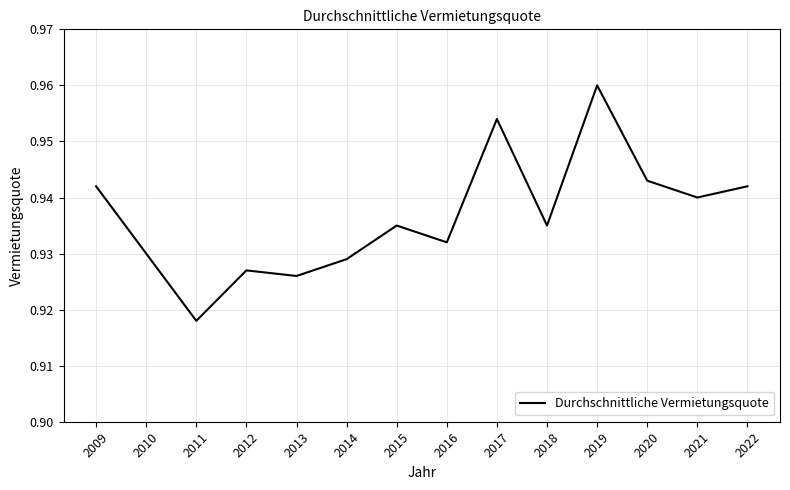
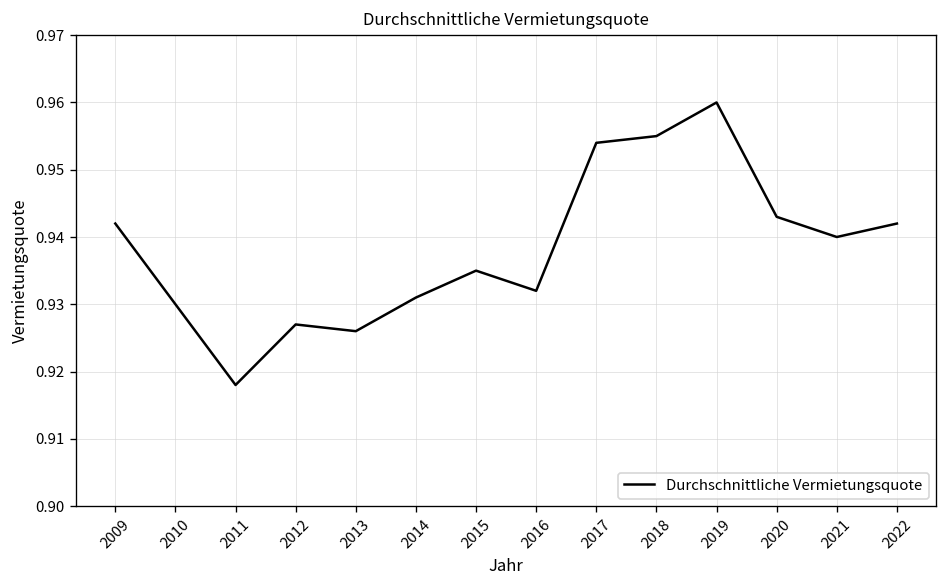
2014: 0.929 -> 0.931
2018: 0.935 -> 0.955
